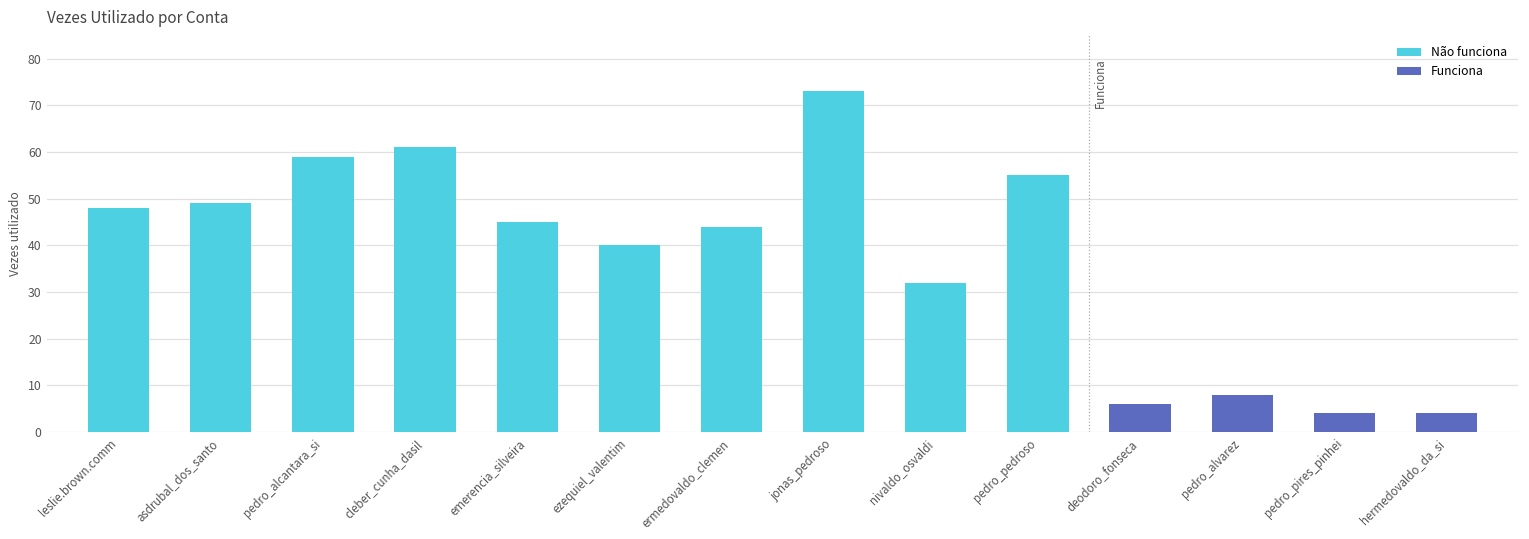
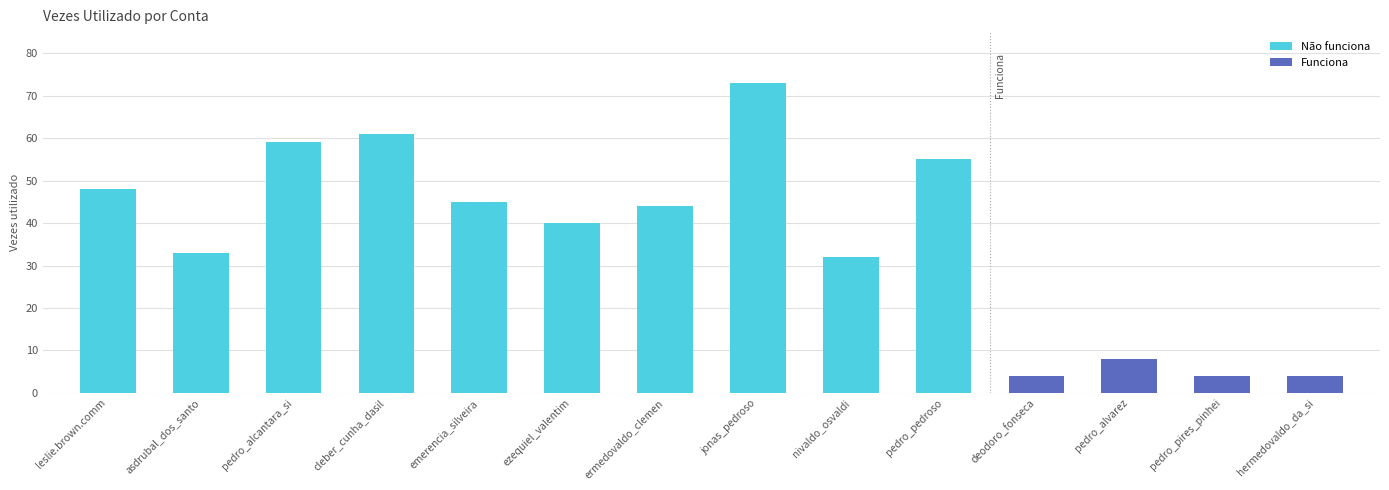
Não funciona, asdrubal_dos_santo: 49 -> 33
Funciona, deodoro_fonseca: 6 -> 4
